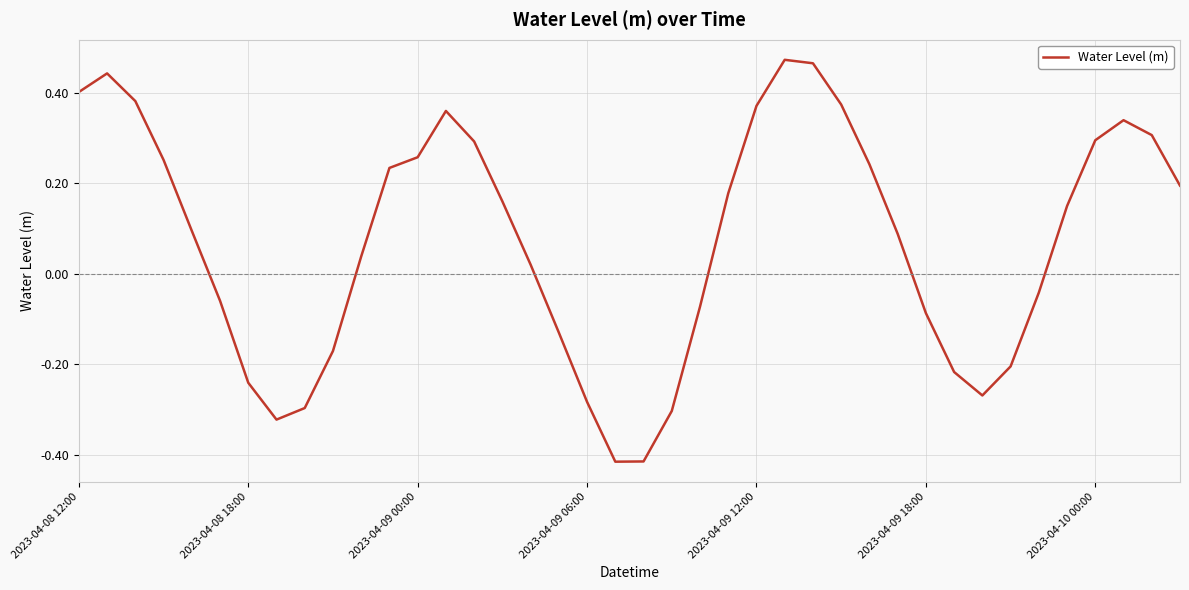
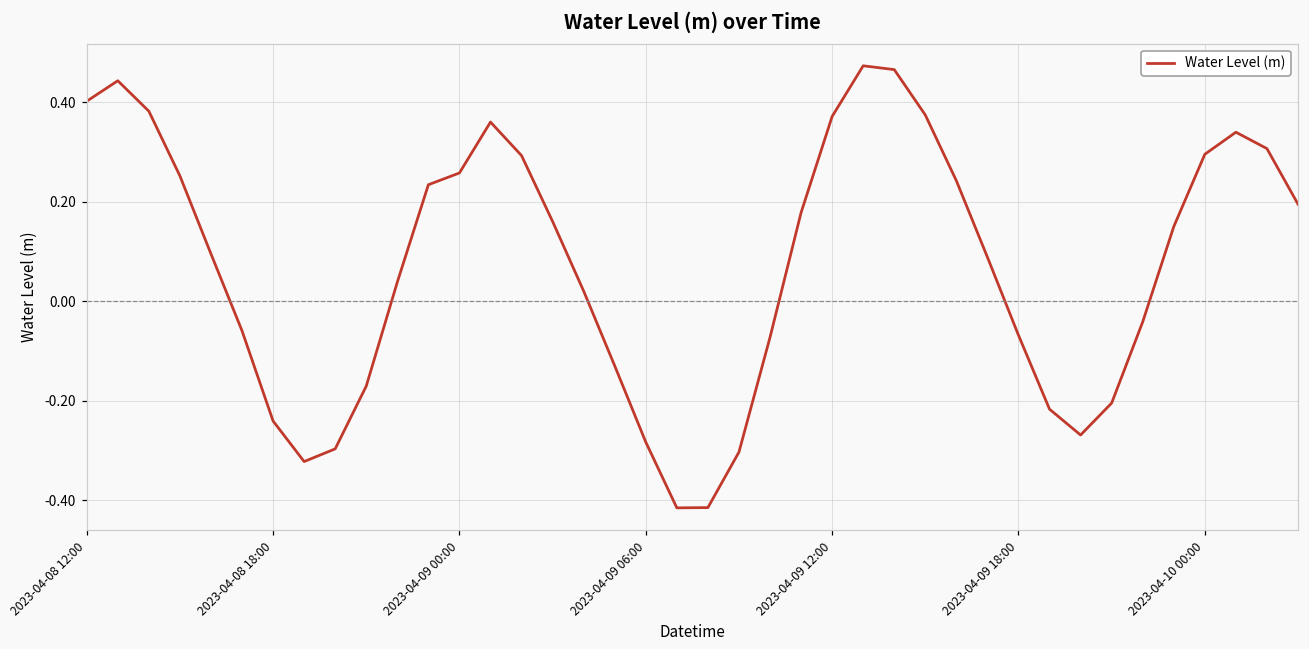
2023-04-09 18:00: -0.09 -> -0.07
